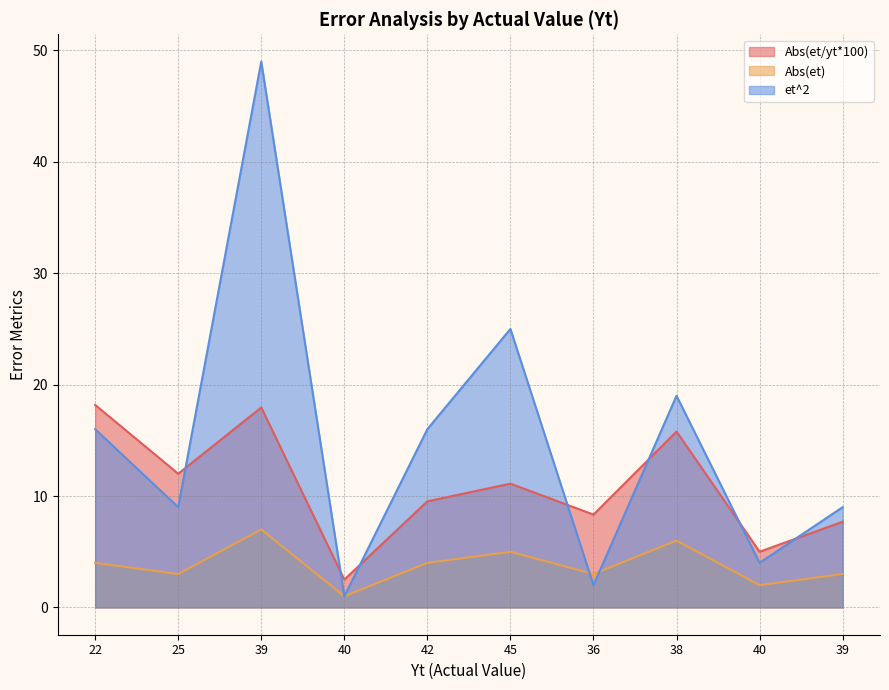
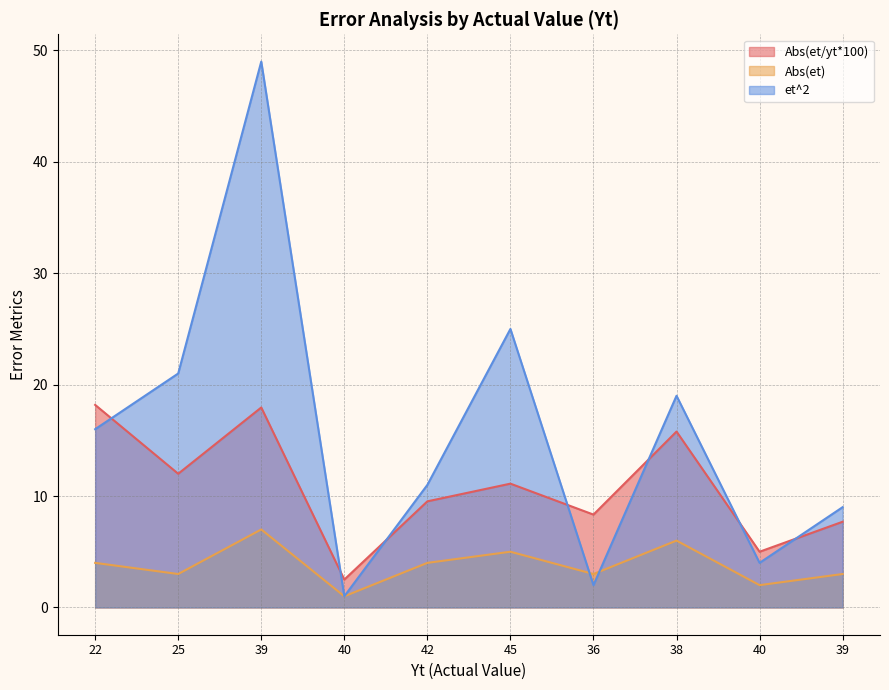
et^2, 25: 9 -> 21
et^2, 42: 16 -> 11
